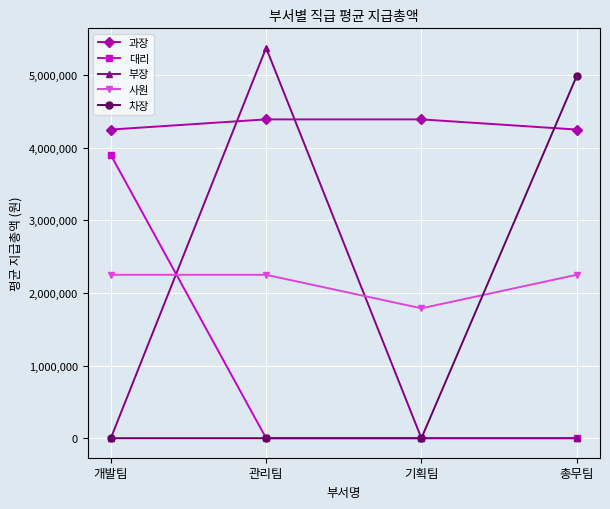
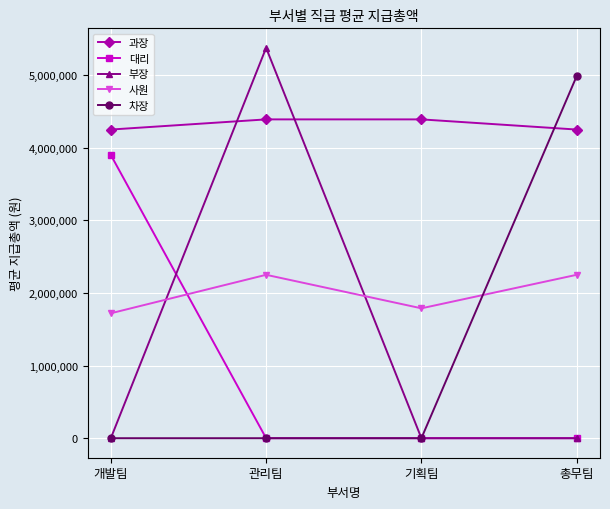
사원, 개발팀: 2,300,000 -> 1,700,000
